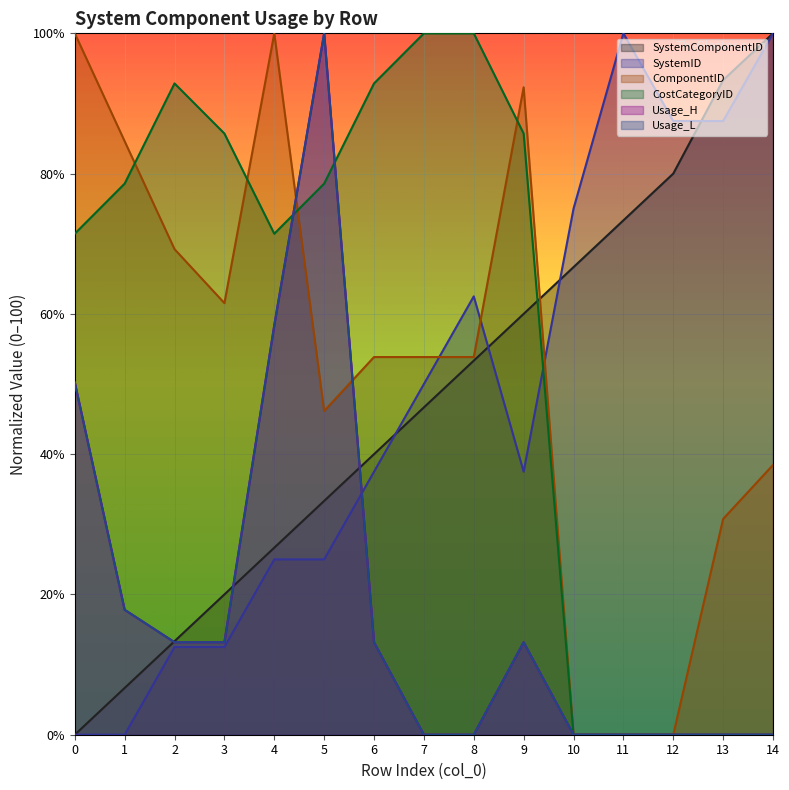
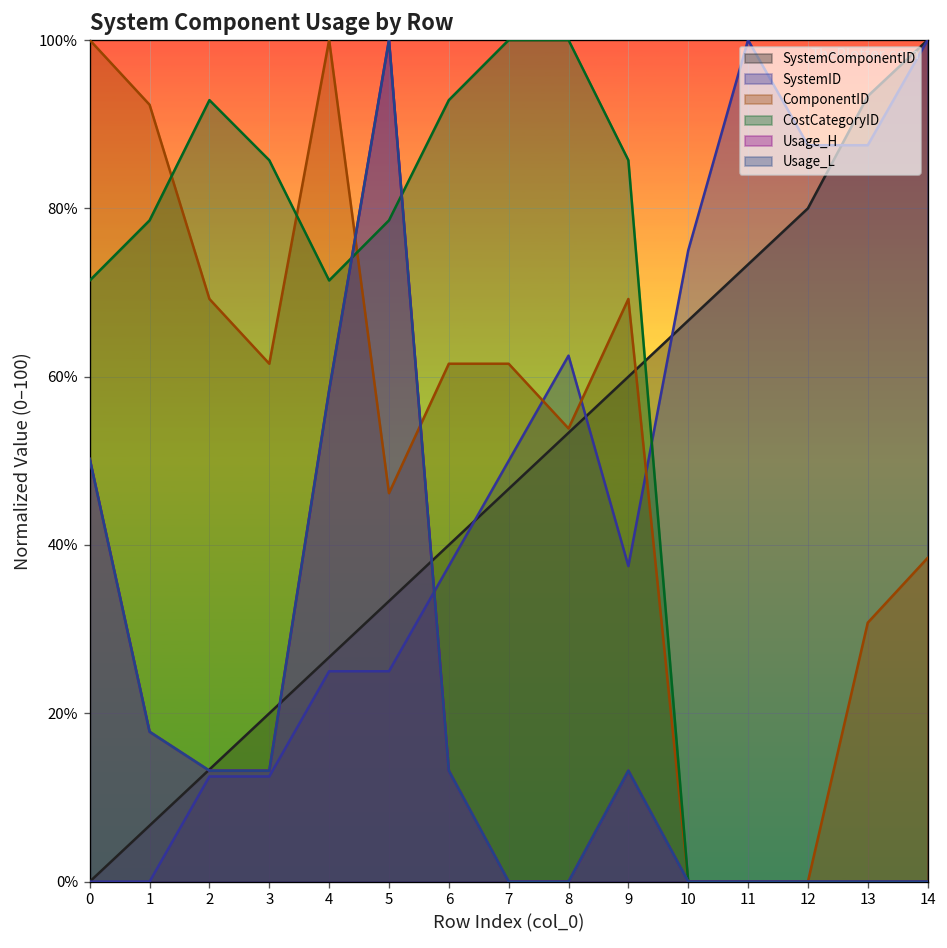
ComponentID, 1: 85% -> 92%
ComponentID, 6: 54% -> 62%
ComponentID, 7: 54% -> 62%
ComponentID, 9: 92% -> 69%
